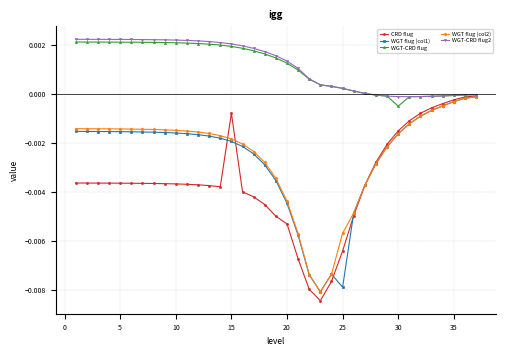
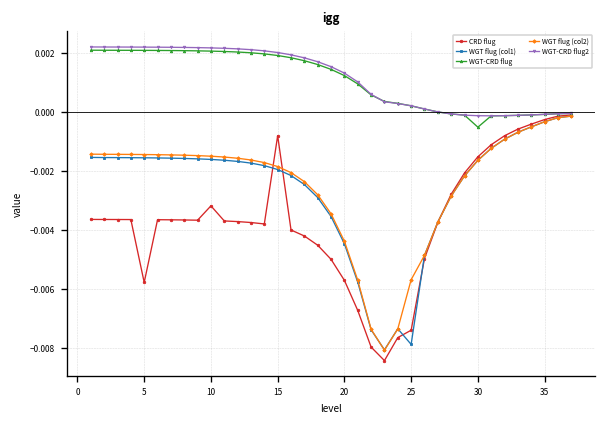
CRD flug, 5: -0.0036 -> -0.0058
CRD flug, 10: -0.0037 -> -0.0032
CRD flug, 20: -0.0053 -> -0.0057
CRD flug, 25: -0.0064 -> -0.0074
